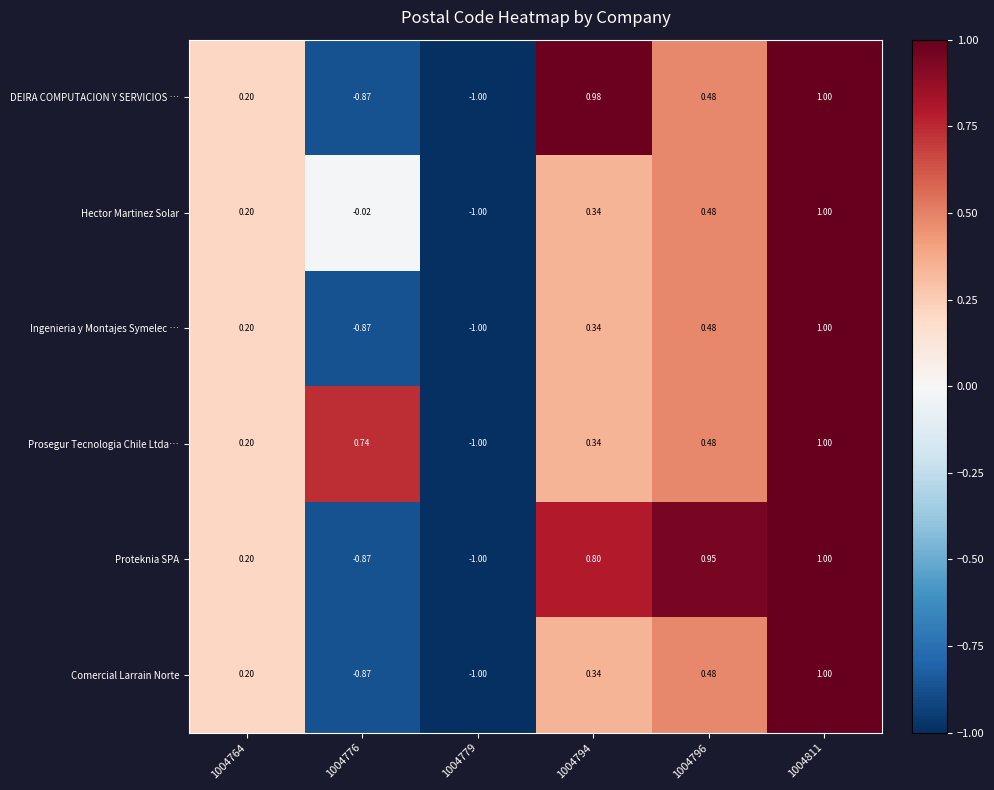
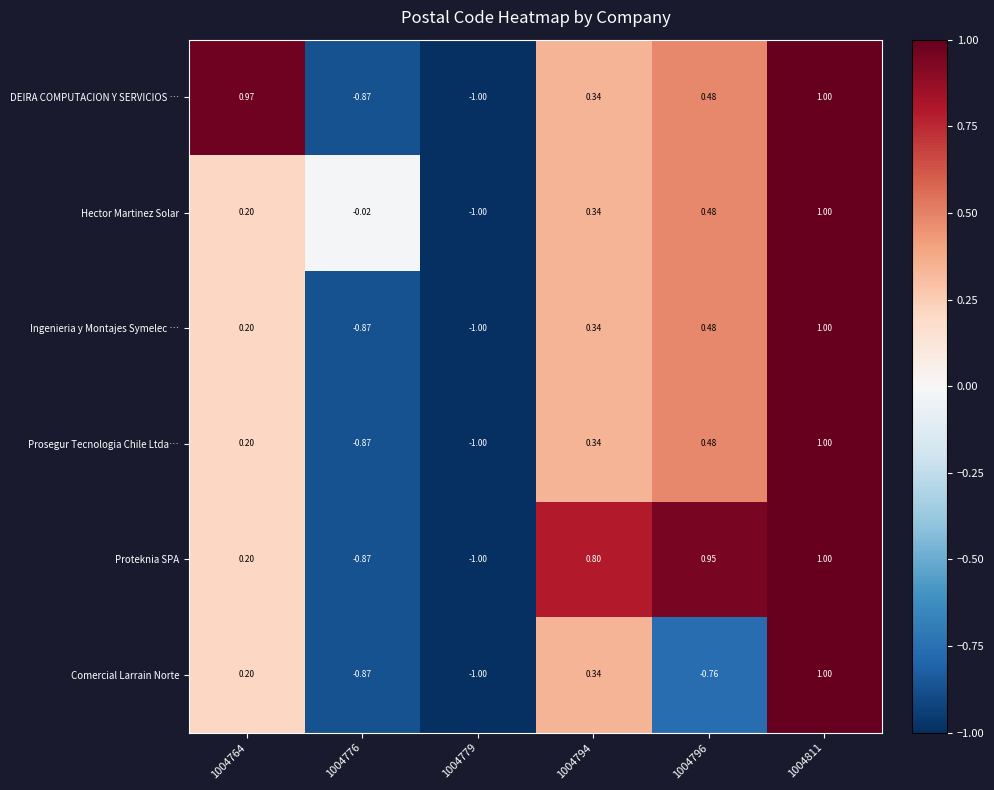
DEIRA COMPUTACION Y SERVICIOS …, 1004764: 0.20 -> 0.97
DEIRA COMPUTACION Y SERVICIOS …, 1004794: 0.98 -> 0.34
Prosegur Tecnologia Chile Ltda…, 1004776: 0.74 -> -0.87
Comercial Larrain Norte, 1004796: 0.48 -> -0.76
